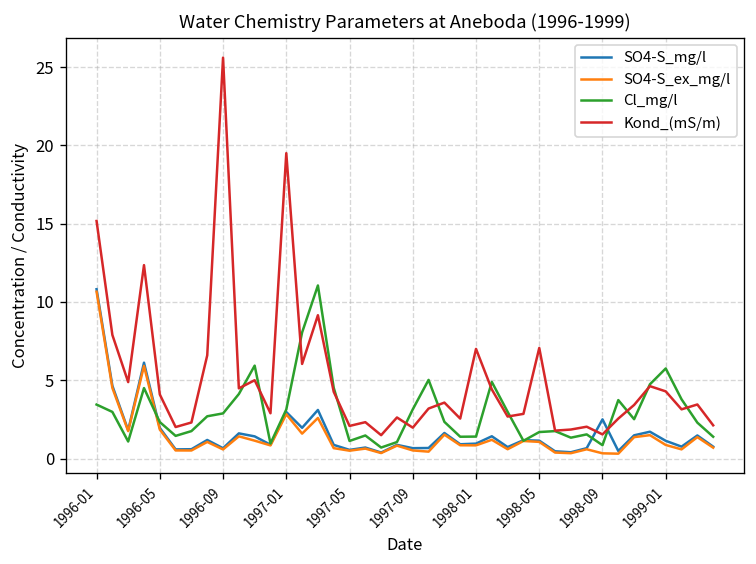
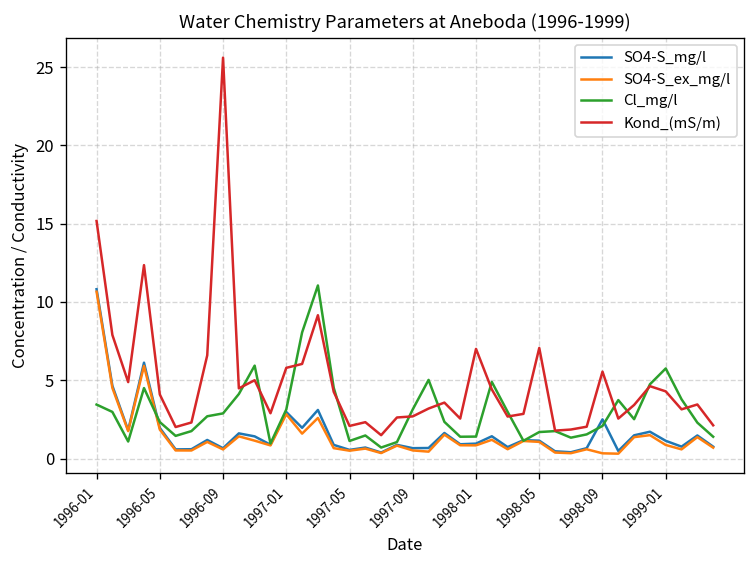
Kond_(mS/m), 1997-01: 19.5 -> 5.8
Kond_(mS/m), 1997-09: 2.0 -> 2.7
Cl_mg/l, 1998-09: 0.9 -> 2.1
Kond_(mS/m), 1998-09: 1.5 -> 5.6
